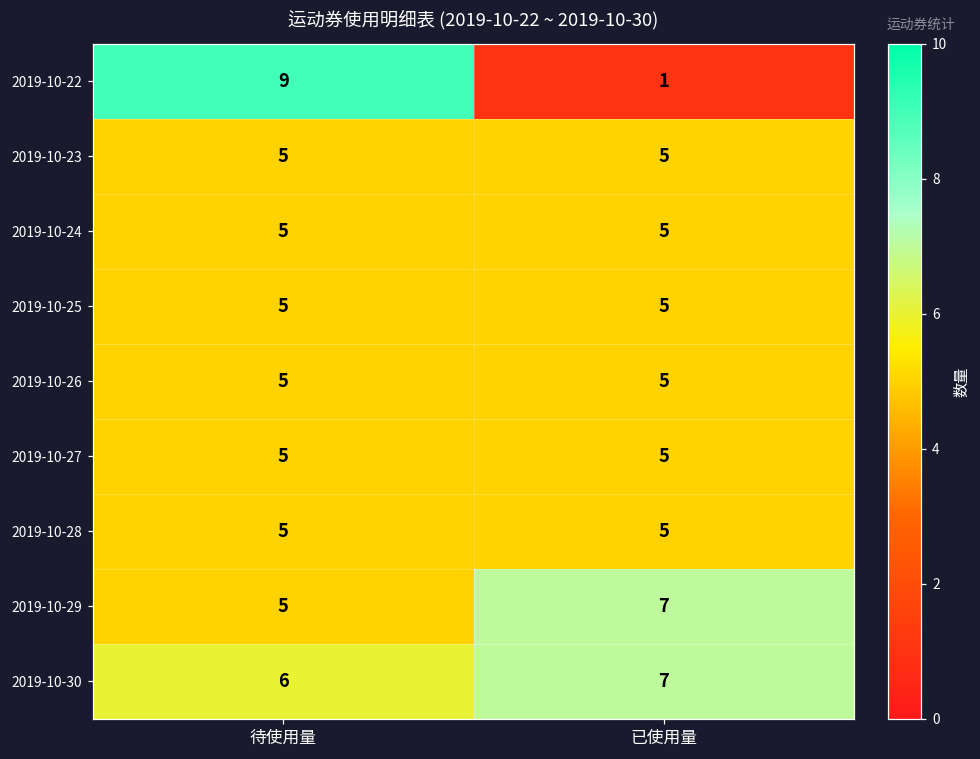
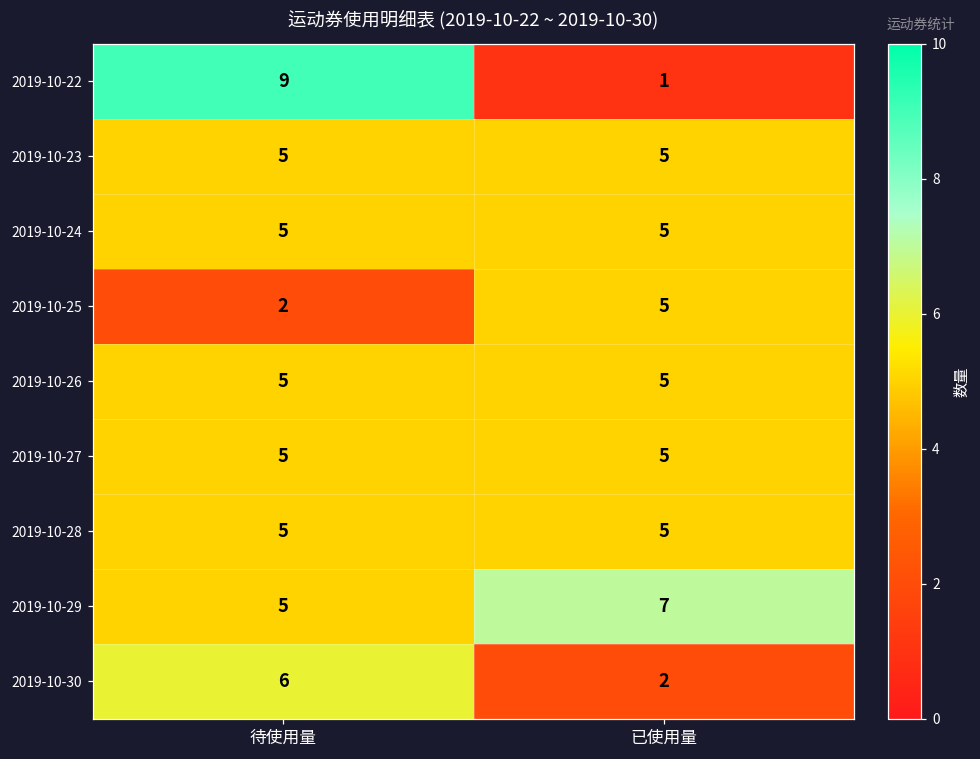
2019-10-25, 待使用量: 5 -> 2
2019-10-30, 已使用量: 7 -> 2
